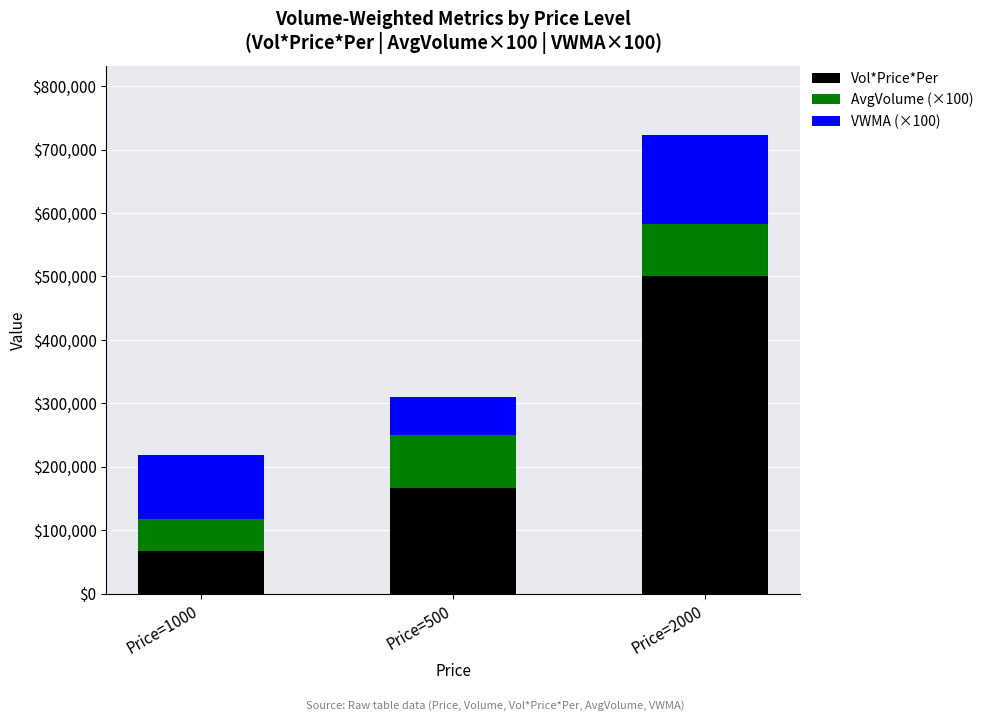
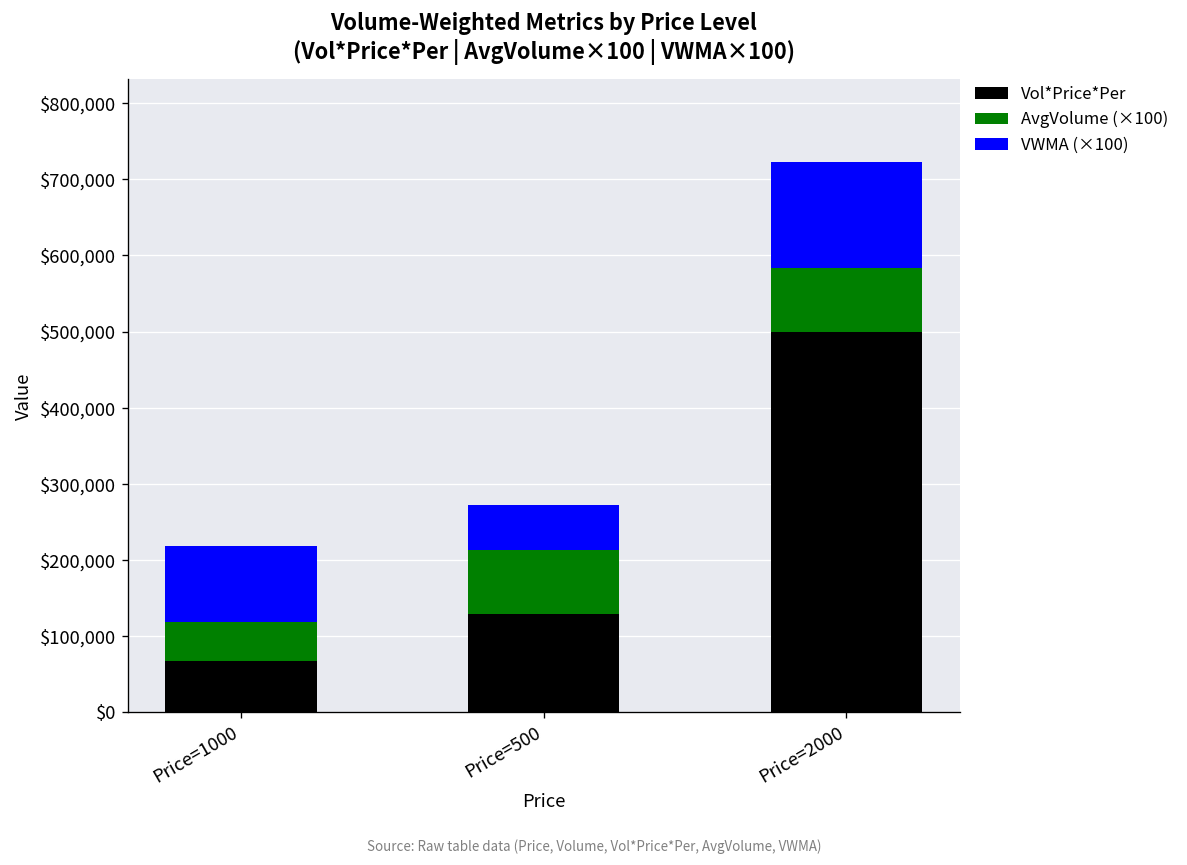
Vol*Price*Per, Price=500: $170,000 -> $130,000
